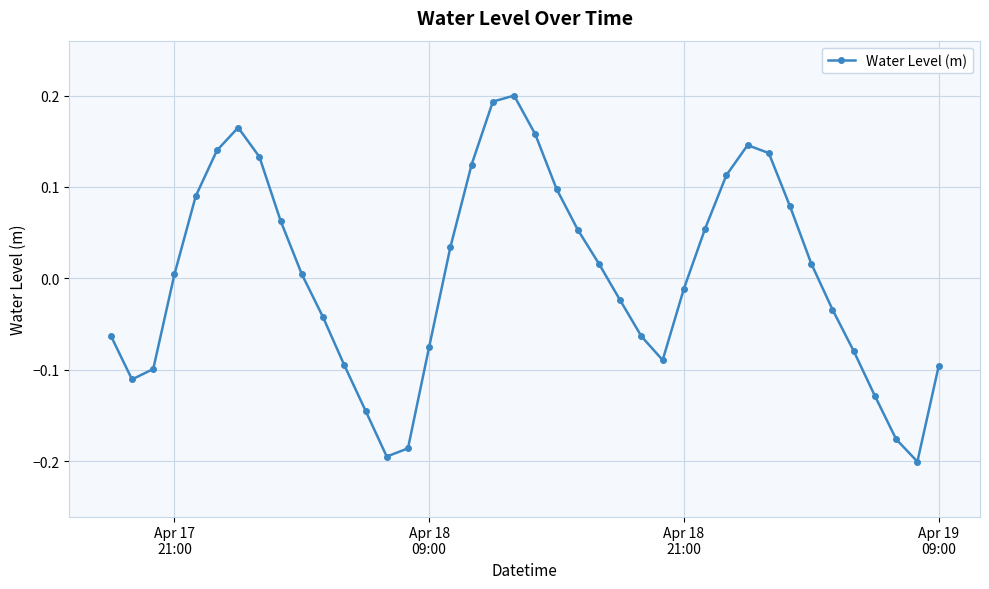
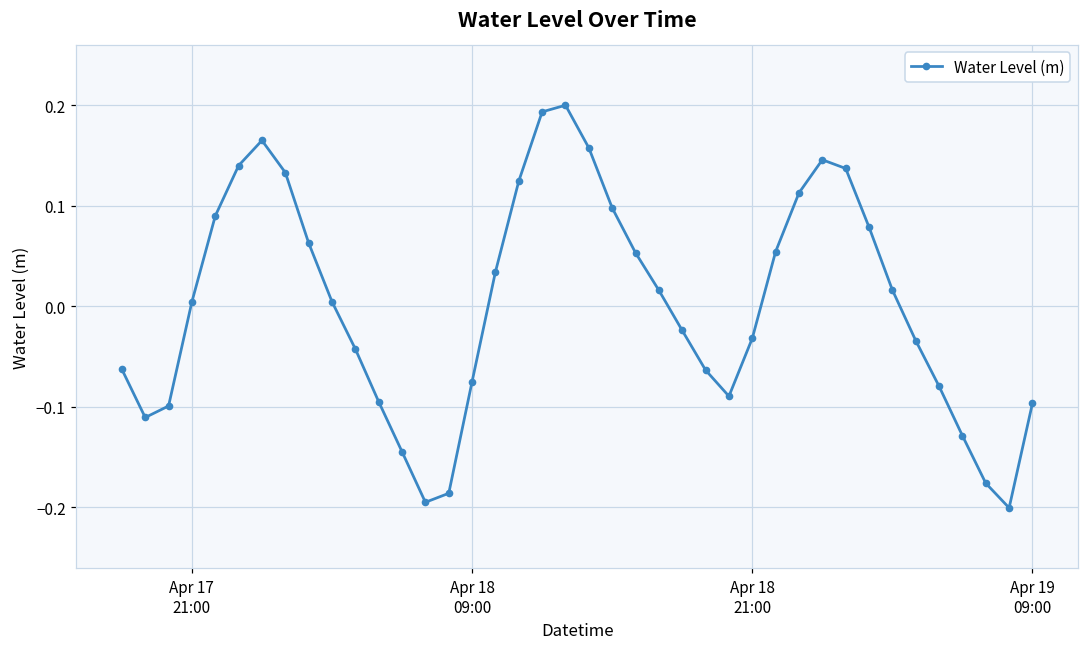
Apr 18 21:00: -0.01 -> -0.03
